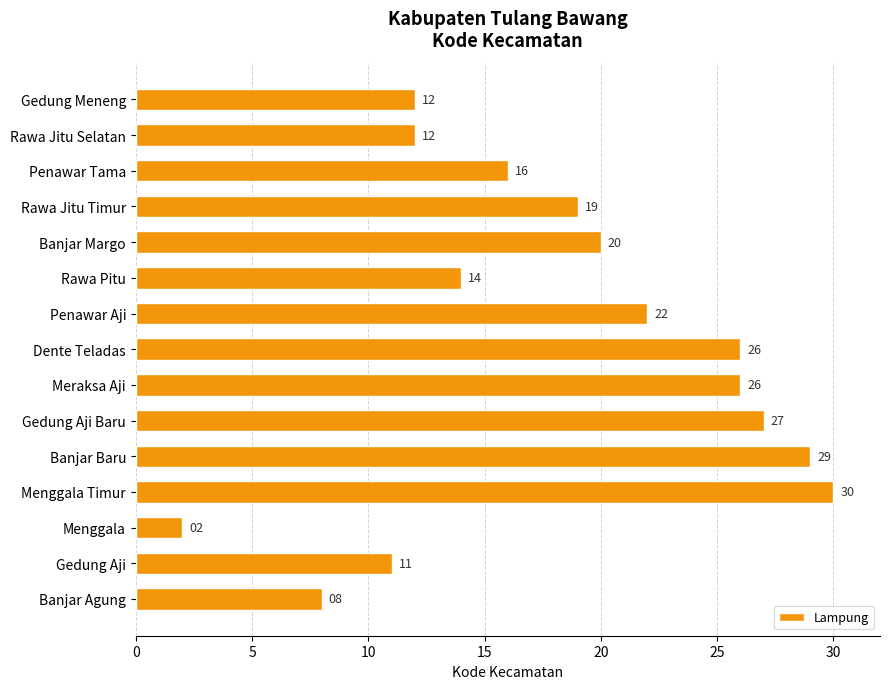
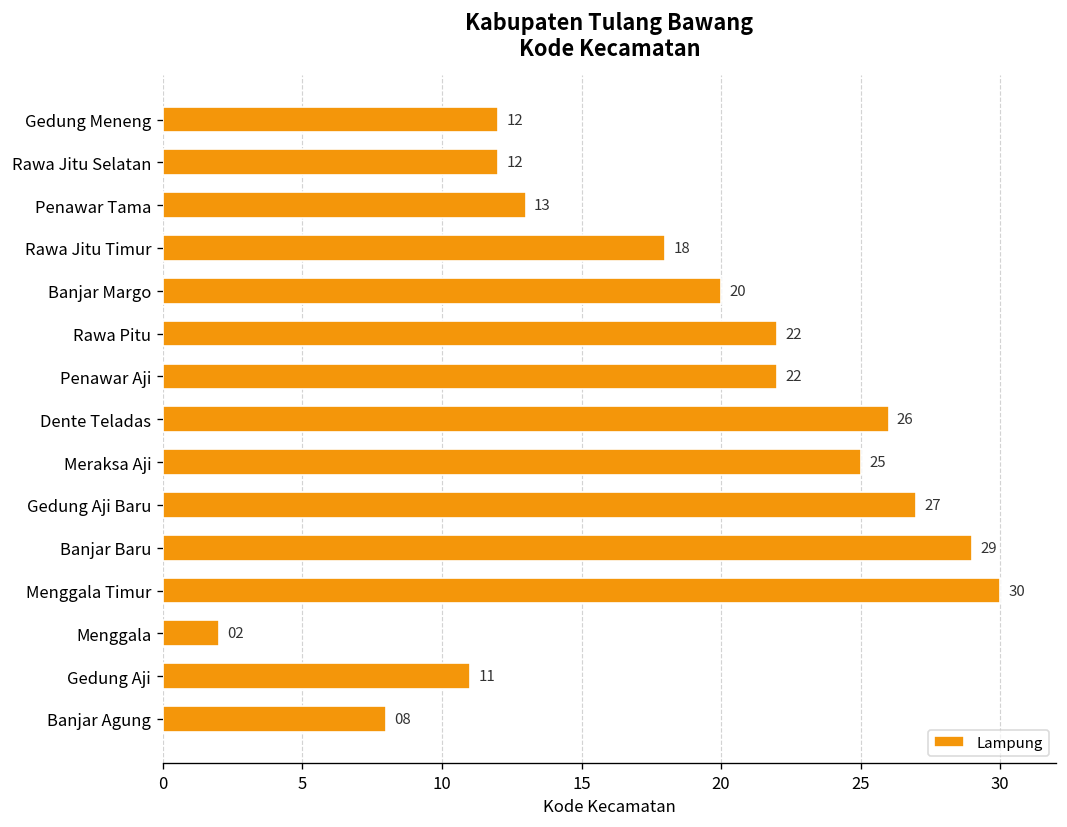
Penawar Tama: 16 -> 13
Rawa Jitu Timur: 19 -> 18
Rawa Pitu: 14 -> 22
Meraksa Aji: 26 -> 25
